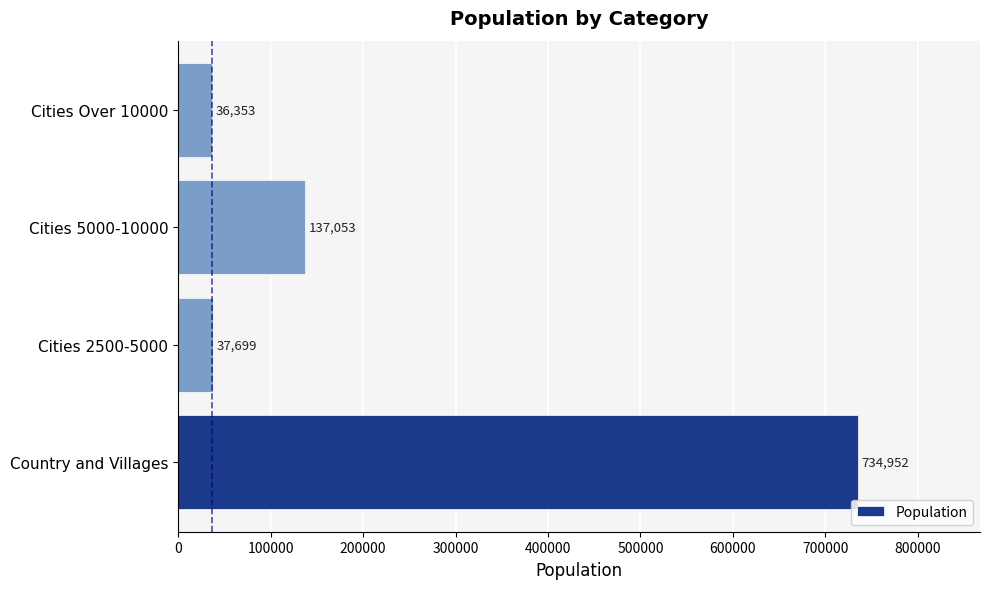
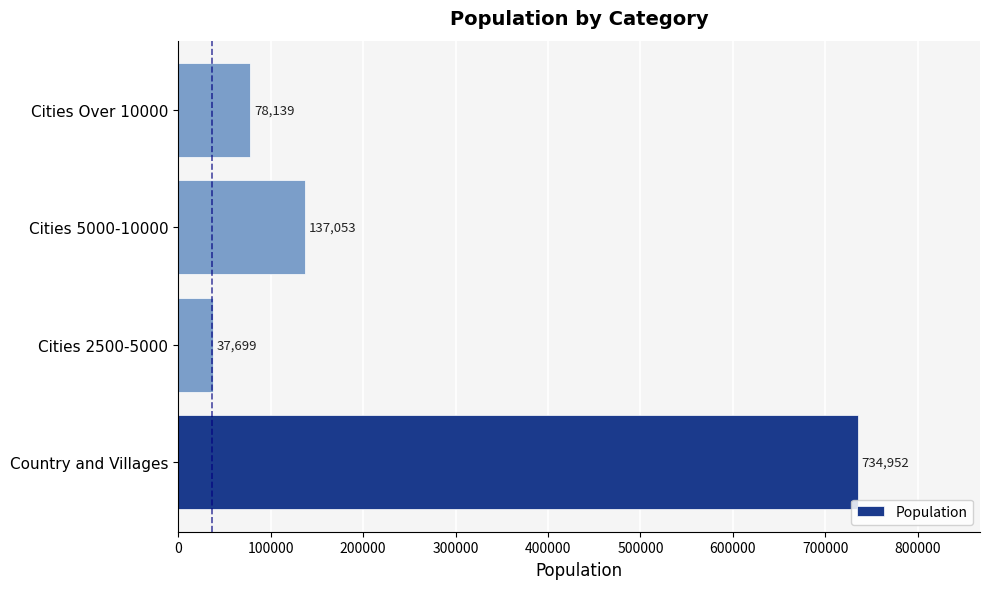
Cities Over 10000: 36,353 -> 78,139
